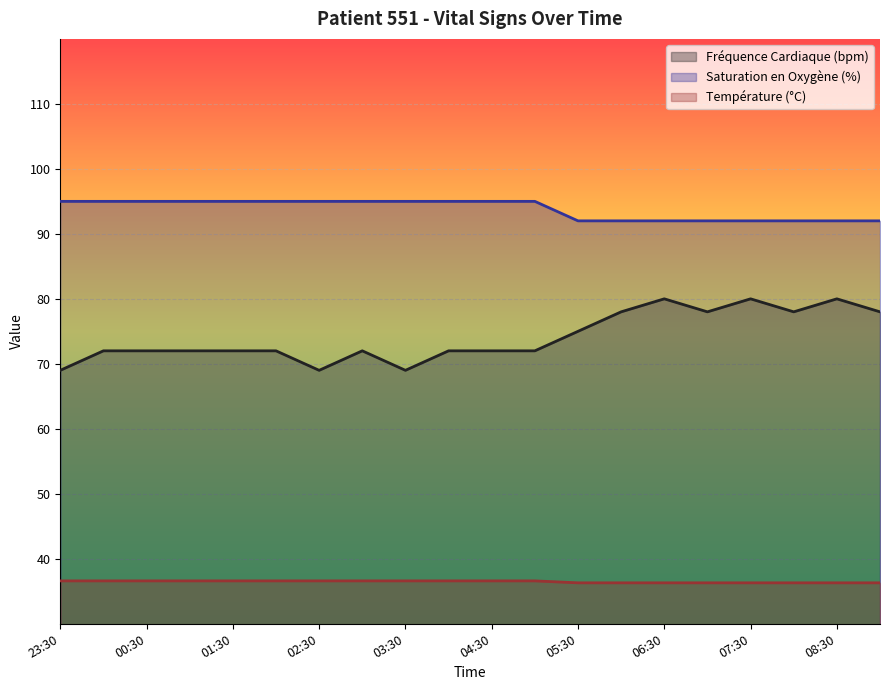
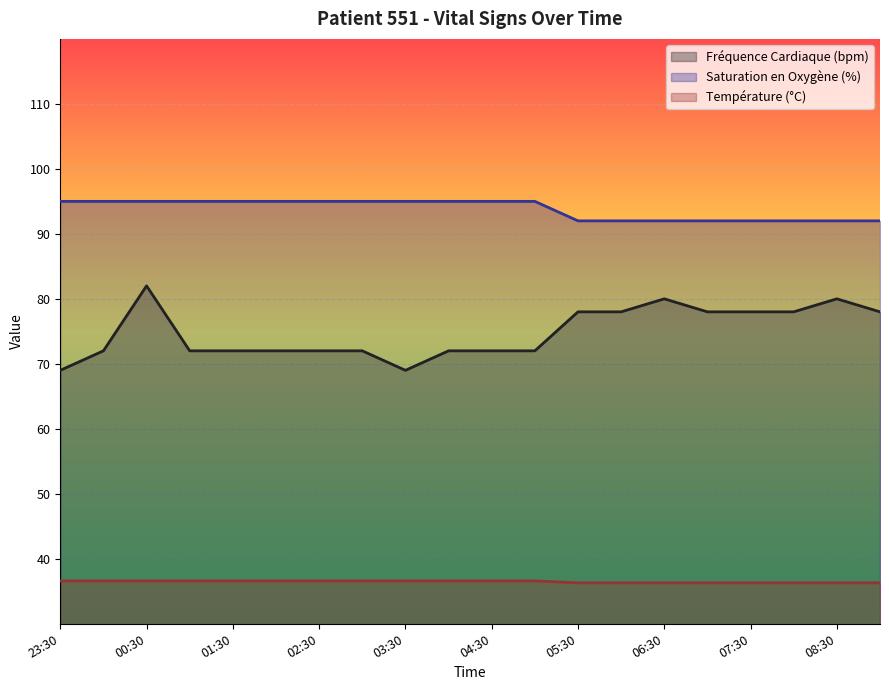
Fréquence Cardiaque (bpm), 00:30: 72 -> 82
Fréquence Cardiaque (bpm), 02:30: 69 -> 72
Fréquence Cardiaque (bpm), 05:30: 75 -> 78
Fréquence Cardiaque (bpm), 07:30: 80 -> 78
